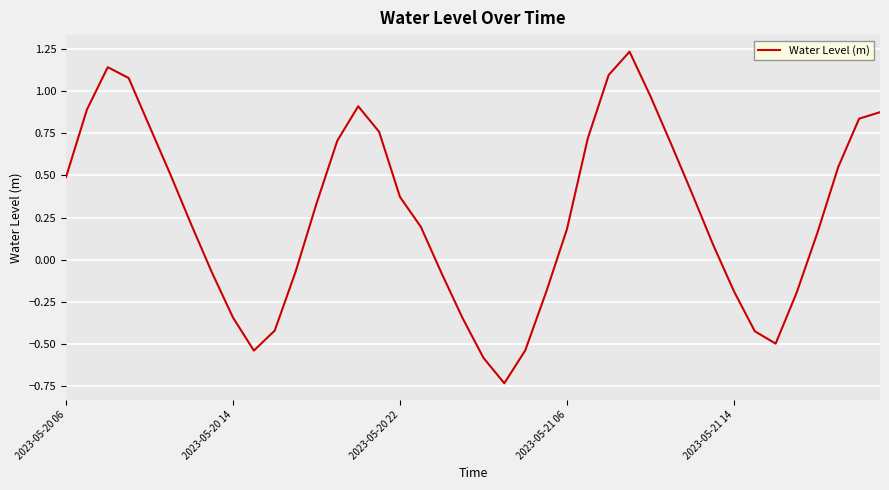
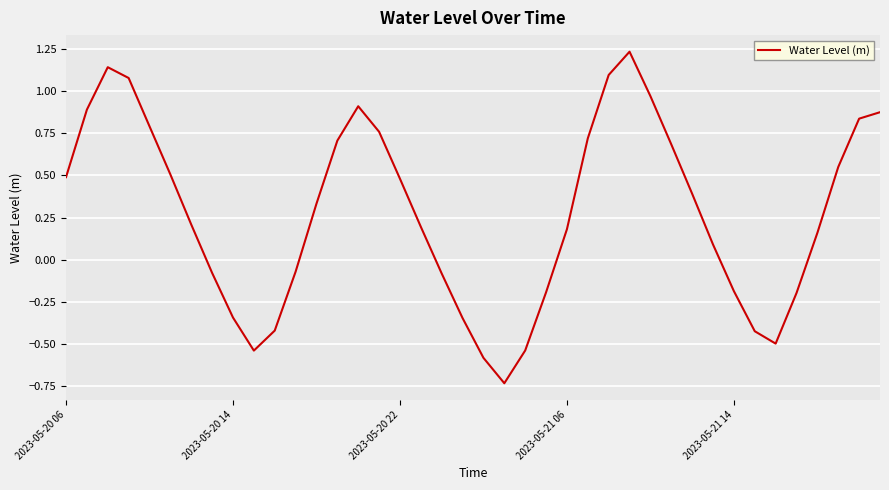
2023-05-20 22: 0.37 -> 0.48
